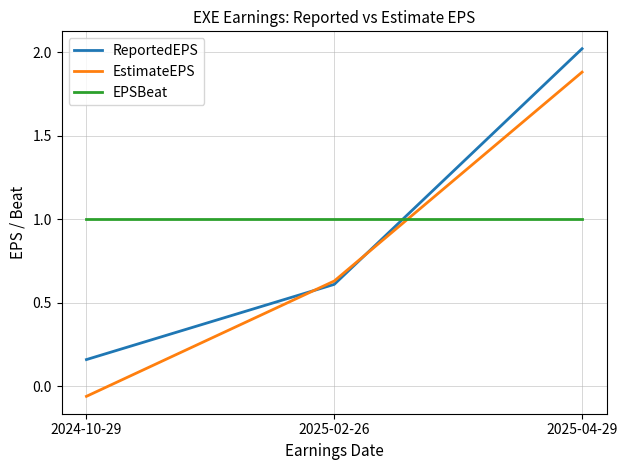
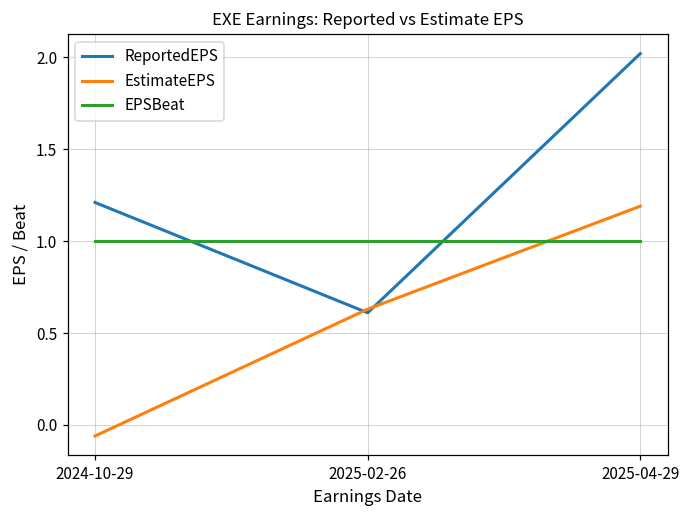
ReportedEPS, 2024-10-29: 0.16 -> 1.21
EstimateEPS, 2025-04-29: 1.88 -> 1.19
